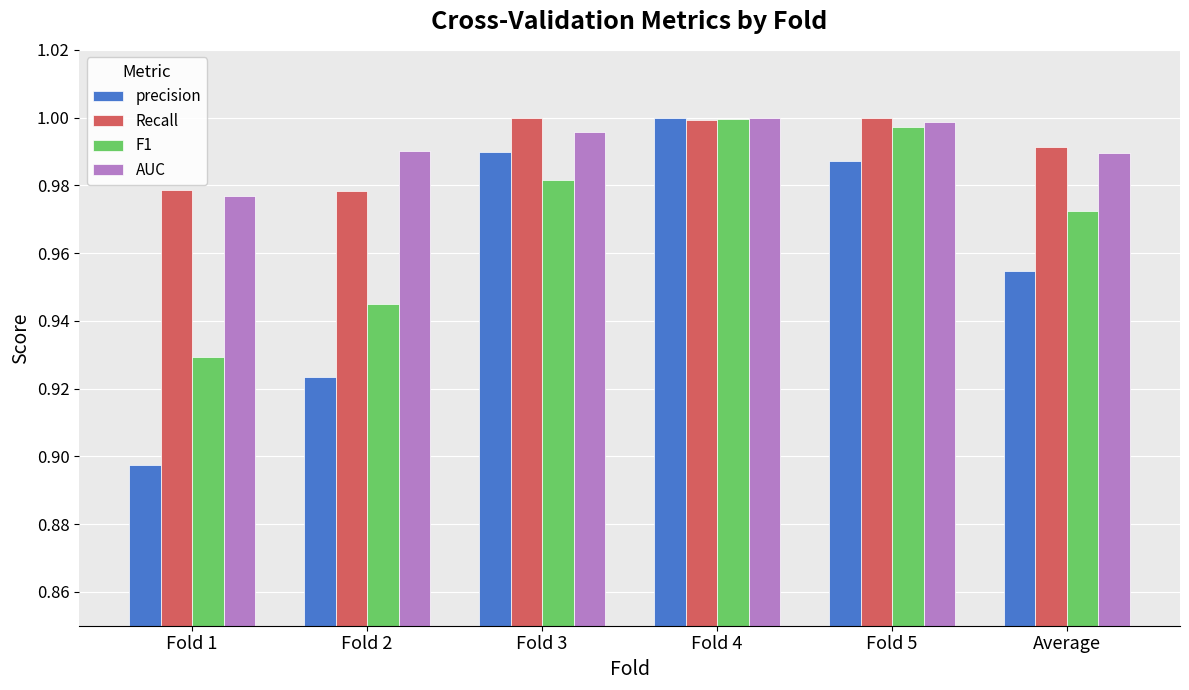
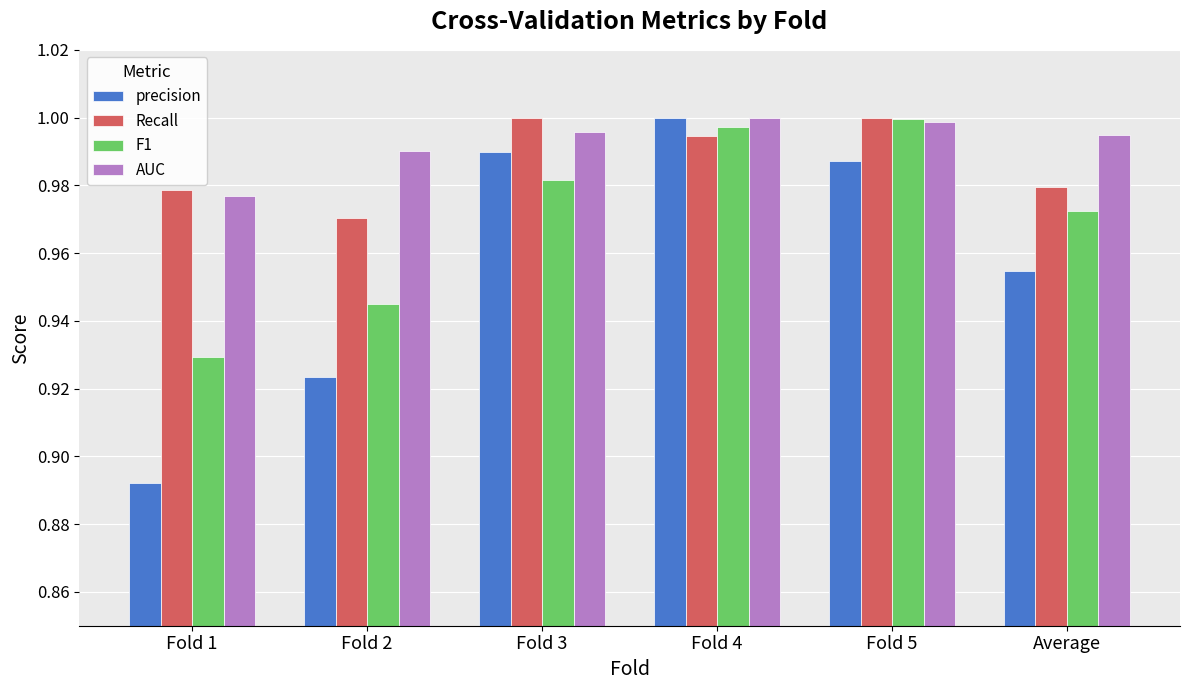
precision, Fold 1: 0.897 -> 0.892
Recall, Fold 2: 0.978 -> 0.970
Recall, Fold 4: 0.999 -> 0.995
F1, Fold 4: 1.000 -> 0.997
F1, Fold 5: 0.997 -> 1.000
Recall, Average: 0.991 -> 0.980
AUC, Average: 0.989 -> 0.995
